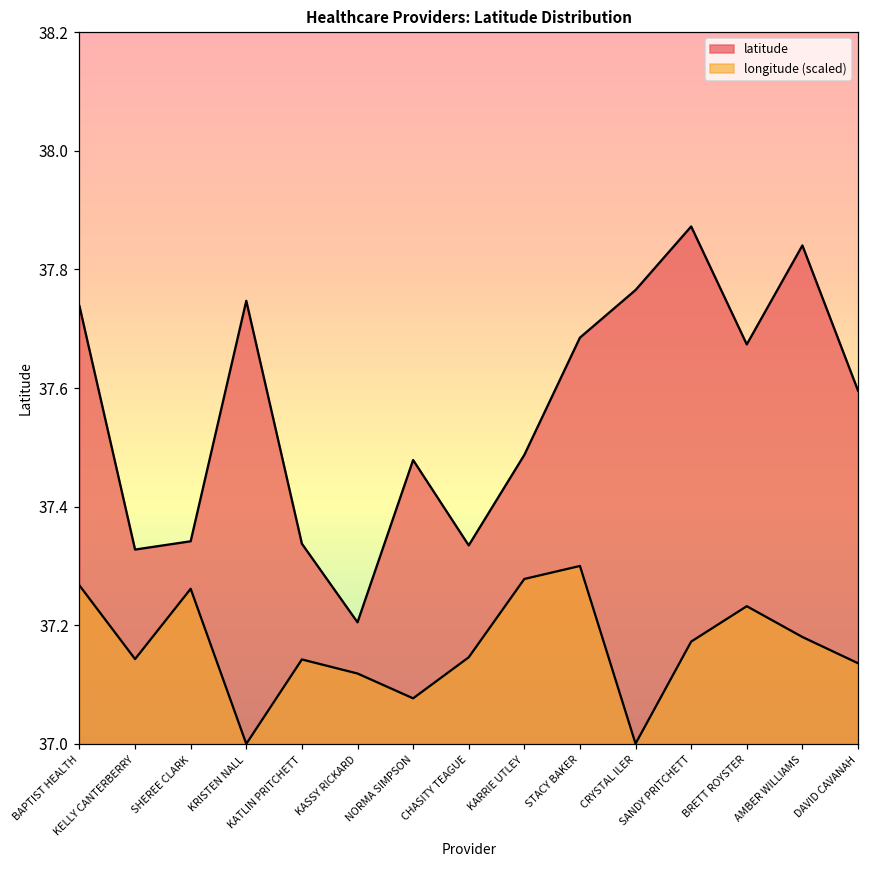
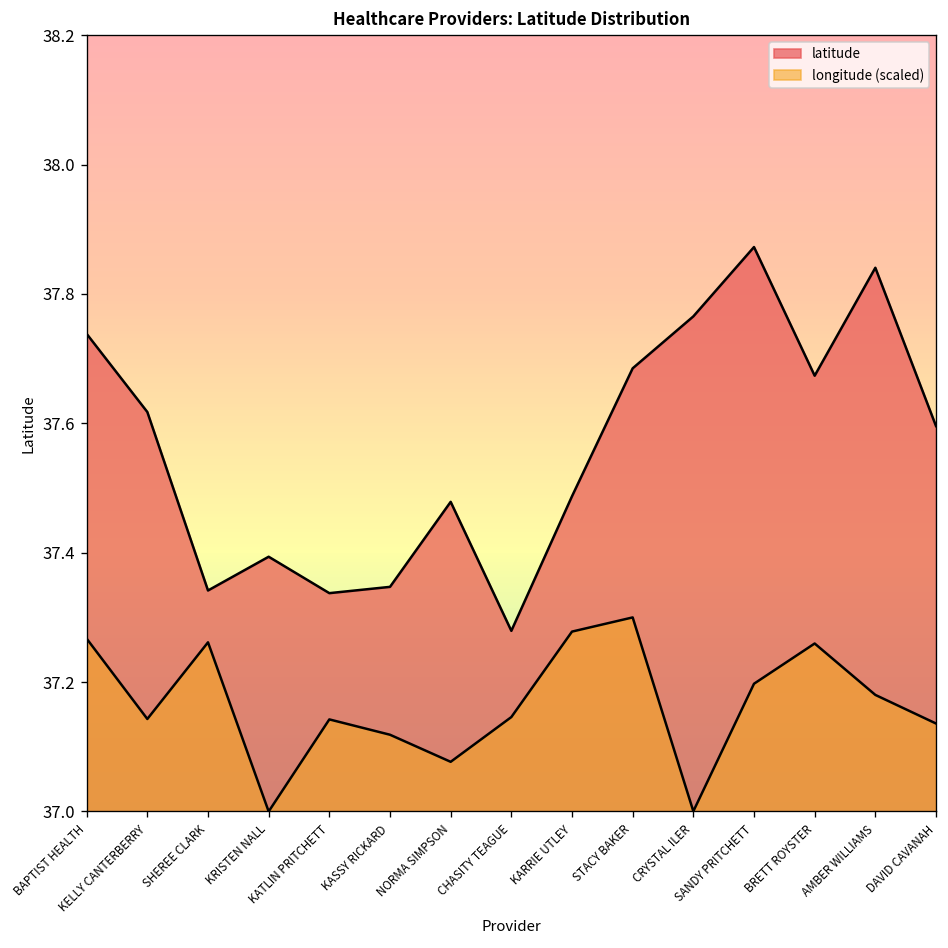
latitude, KELLY CANTERBERRY: 37.33 -> 37.62
latitude, KRISTEN NALL: 37.75 -> 37.39
latitude, KASSY RICKARD: 37.21 -> 37.35
latitude, CHASITY TEAGUE: 37.33 -> 37.28
longitude (scaled), SANDY PRITCHETT: 37.17 -> 37.20
longitude (scaled), BRETT ROYSTER: 37.23 -> 37.26
